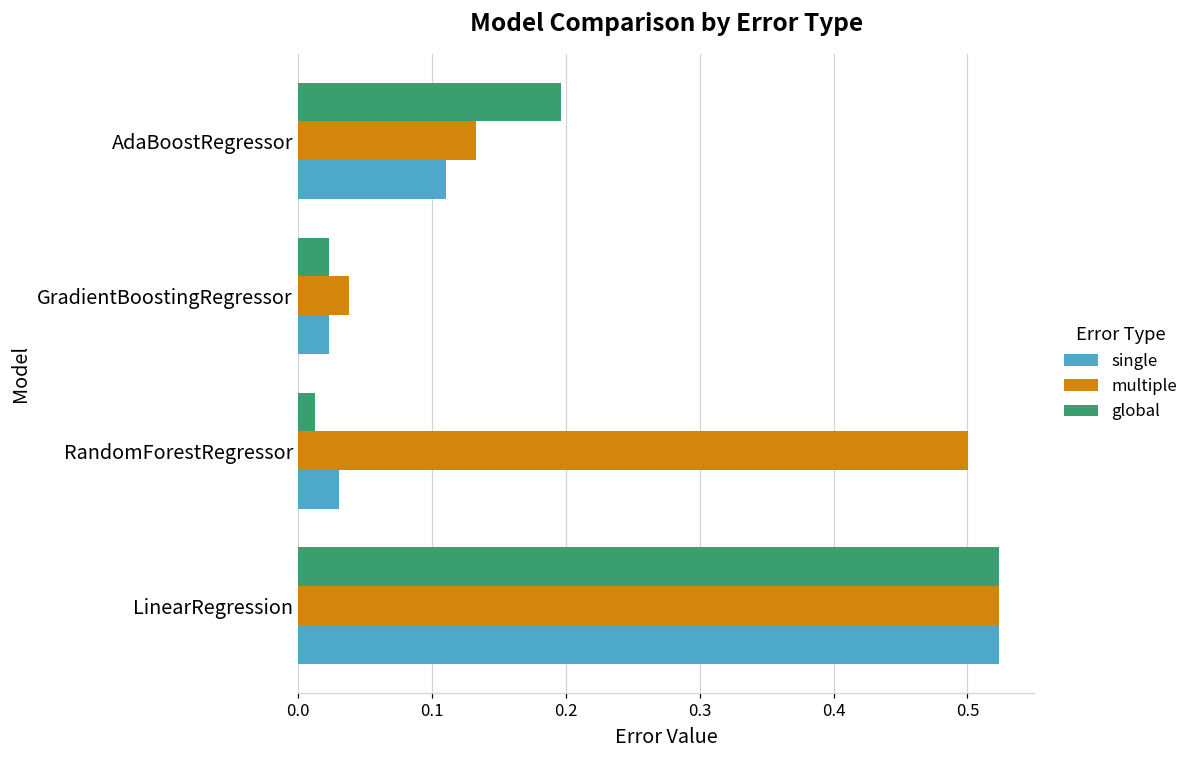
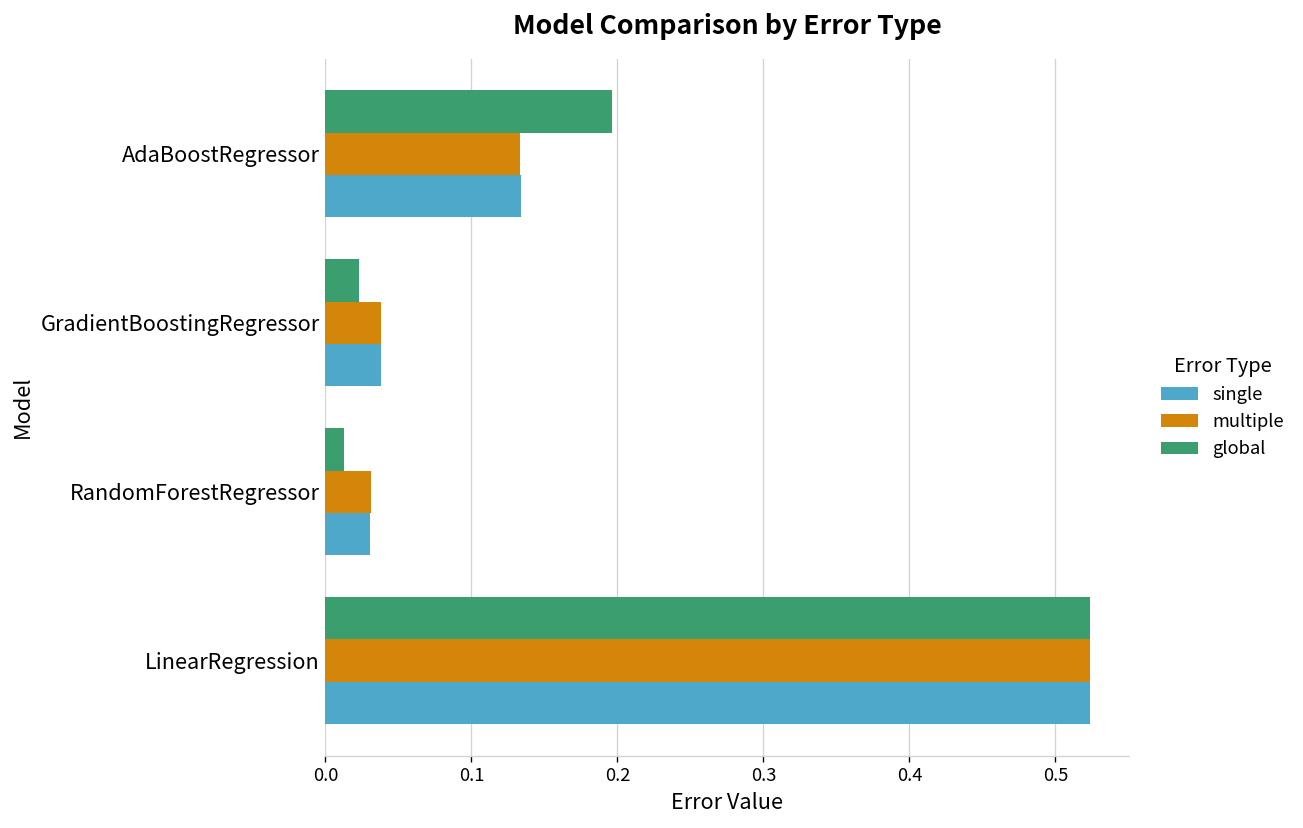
single, AdaBoostRegressor: 0.111 -> 0.134
single, GradientBoostingRegressor: 0.023 -> 0.038
multiple, RandomForestRegressor: 0.500 -> 0.031
